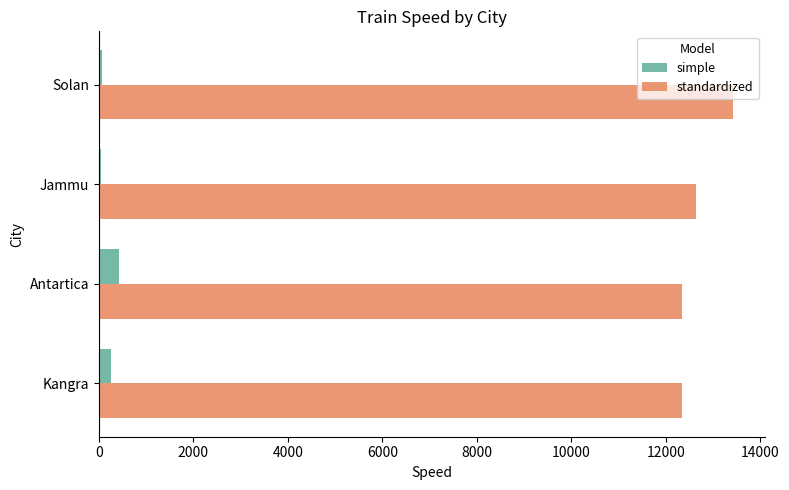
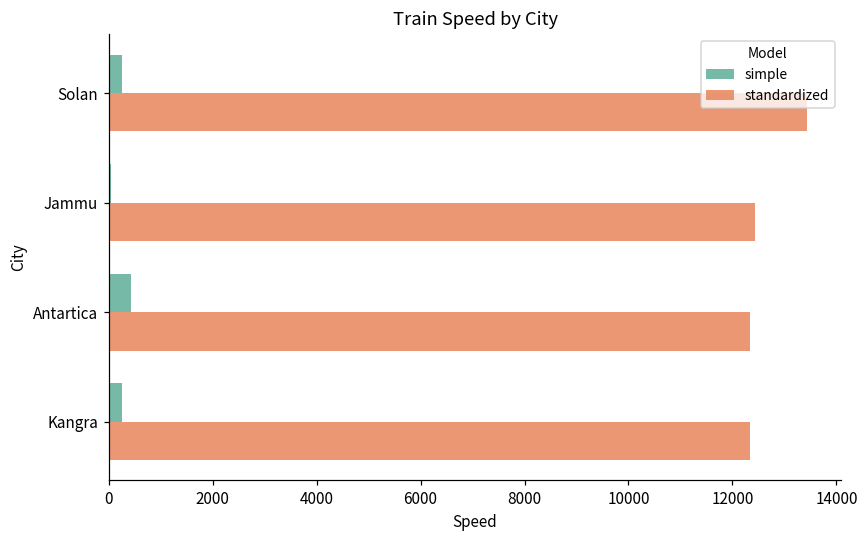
simple, Solan: 100 -> 300
standardized, Jammu: 12600 -> 12400
